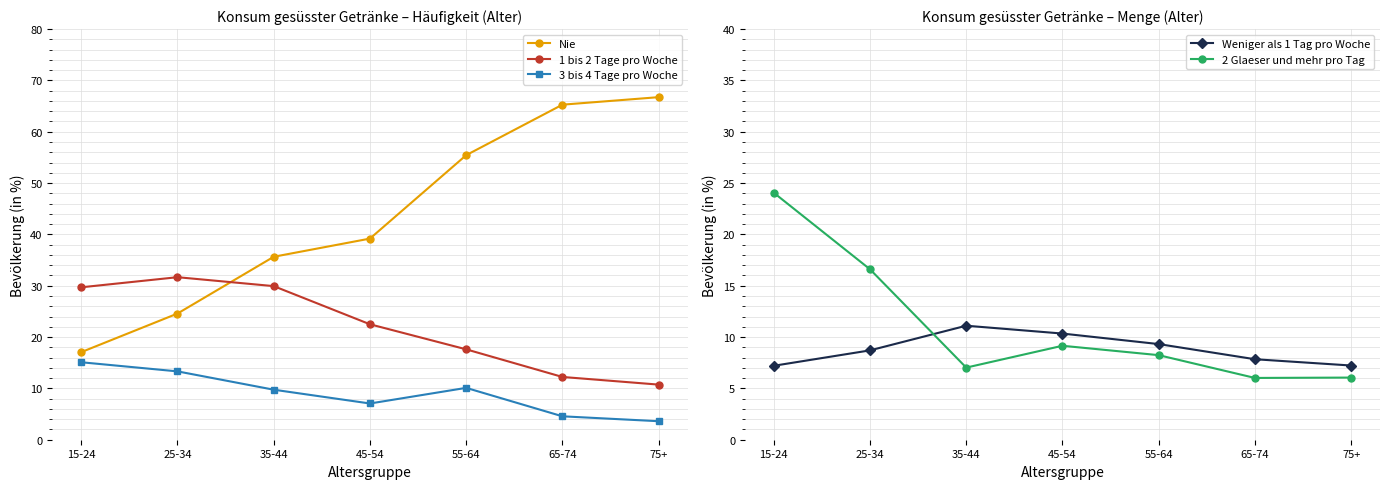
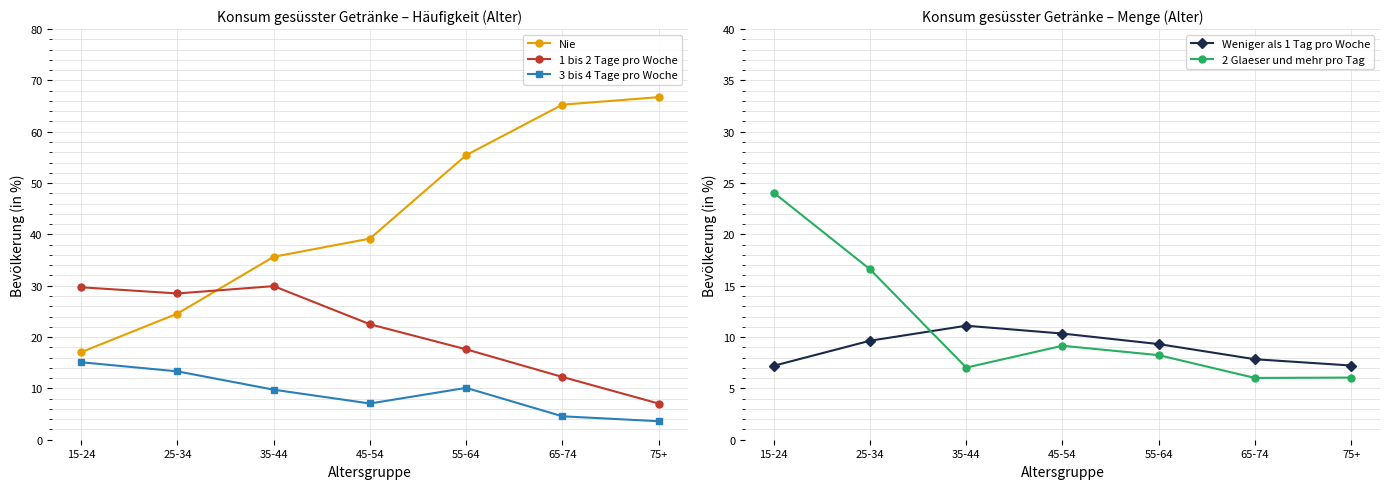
Konsum gesüsster Getränke – Häufigkeit (Alter), 1 bis 2 Tage pro Woche, 25-34: 32 -> 28
Konsum gesüsster Getränke – Häufigkeit (Alter), 1 bis 2 Tage pro Woche, 75+: 11 -> 7
Konsum gesüsster Getränke – Menge (Alter), Weniger als 1 Tag pro Woche, 25-34: 8.7 -> 9.6
